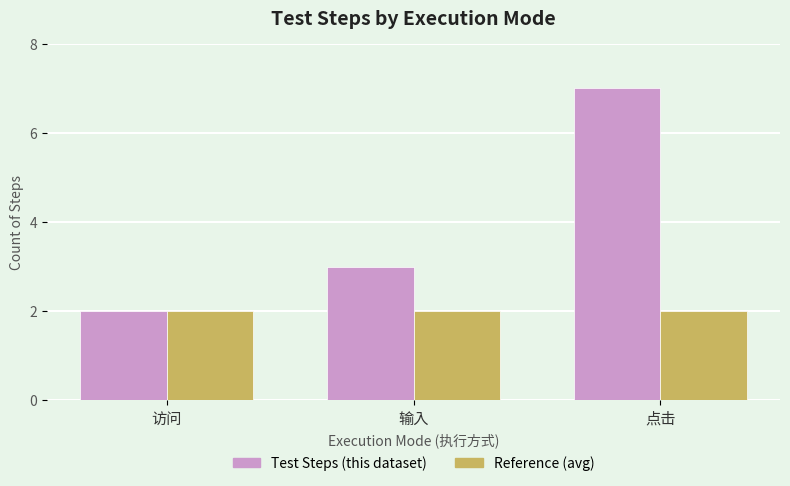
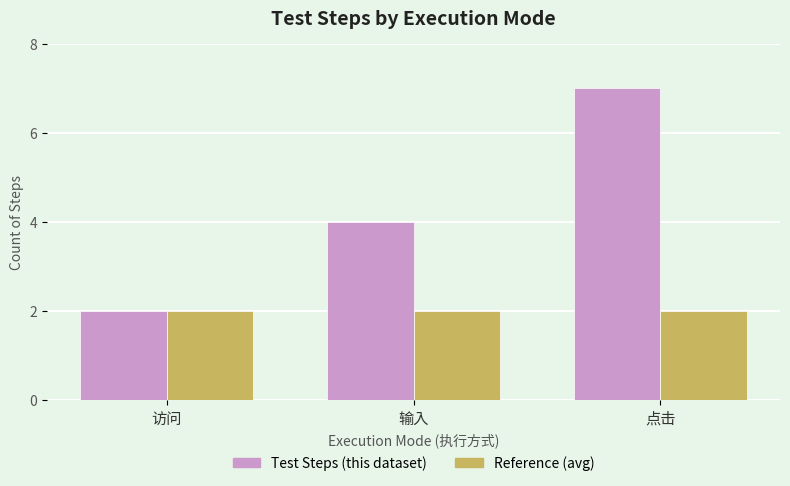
Test Steps (this dataset), 输入: 3 -> 4
